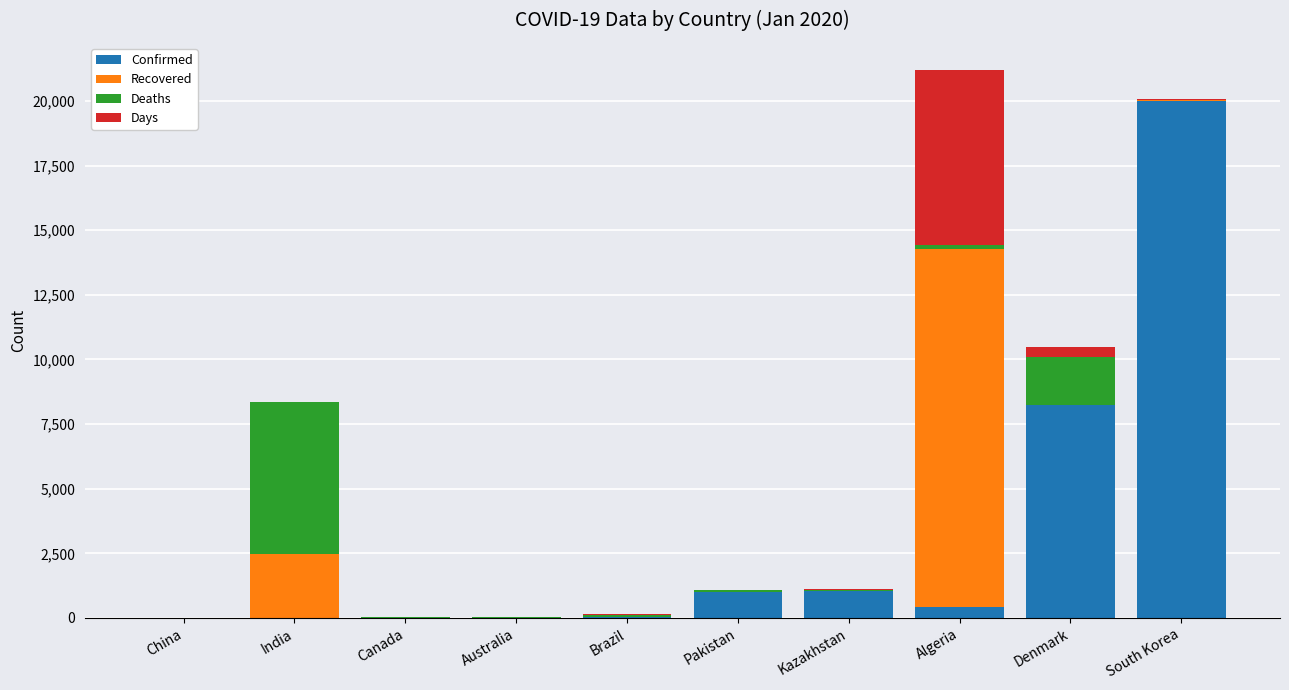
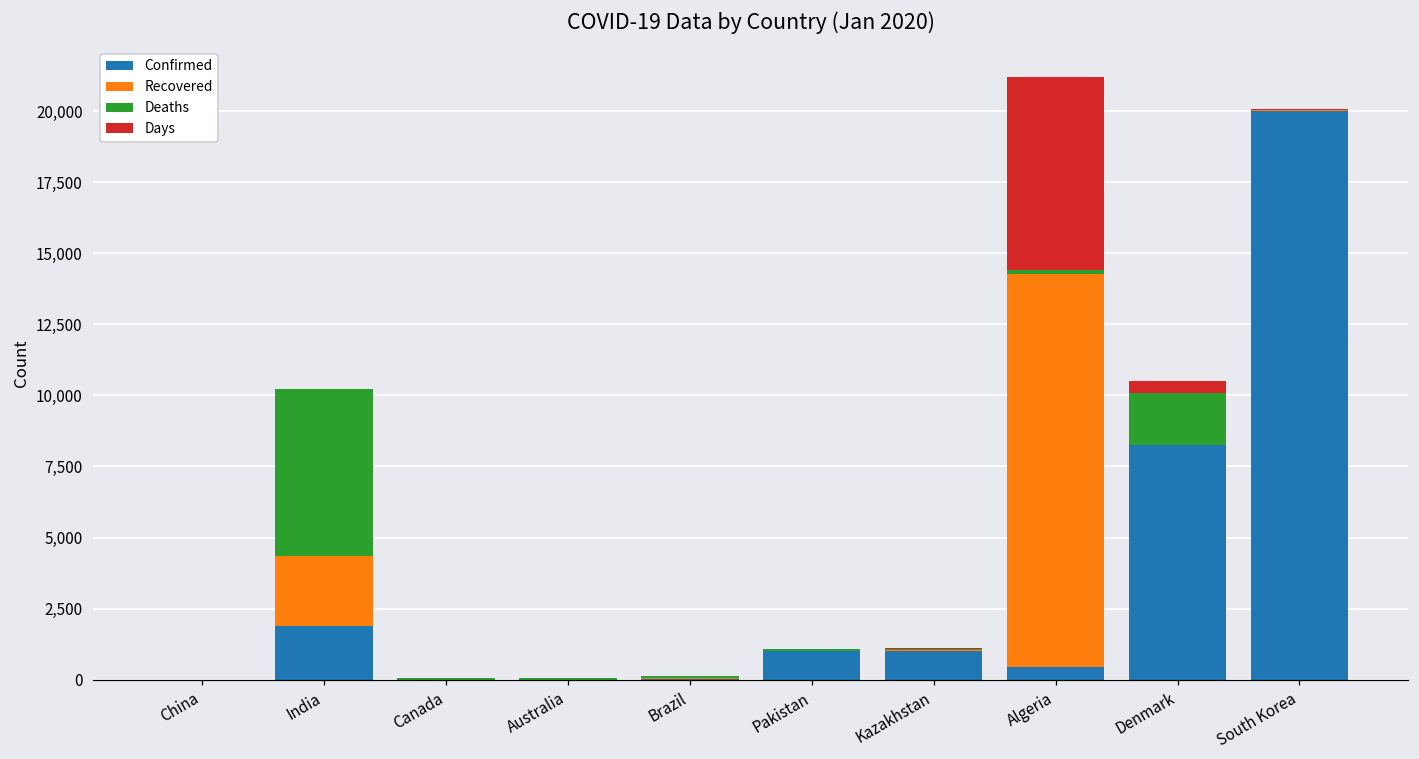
Confirmed, India: 0 -> 1,900
